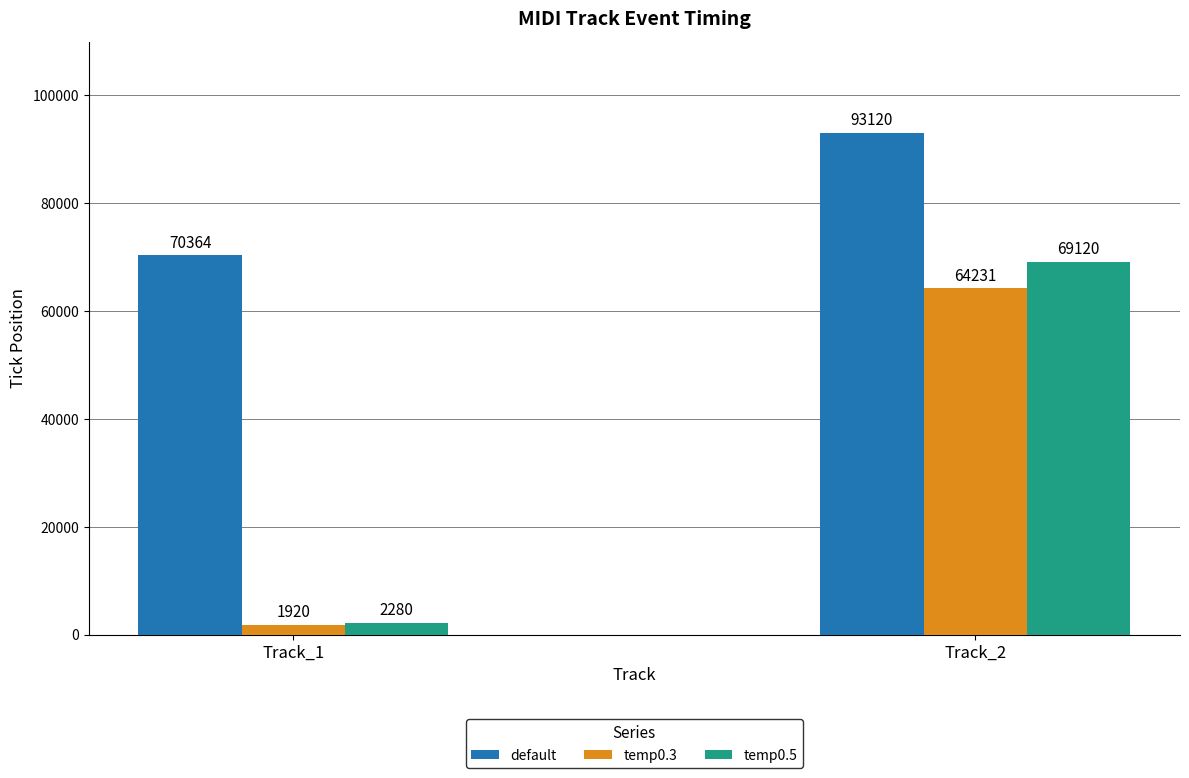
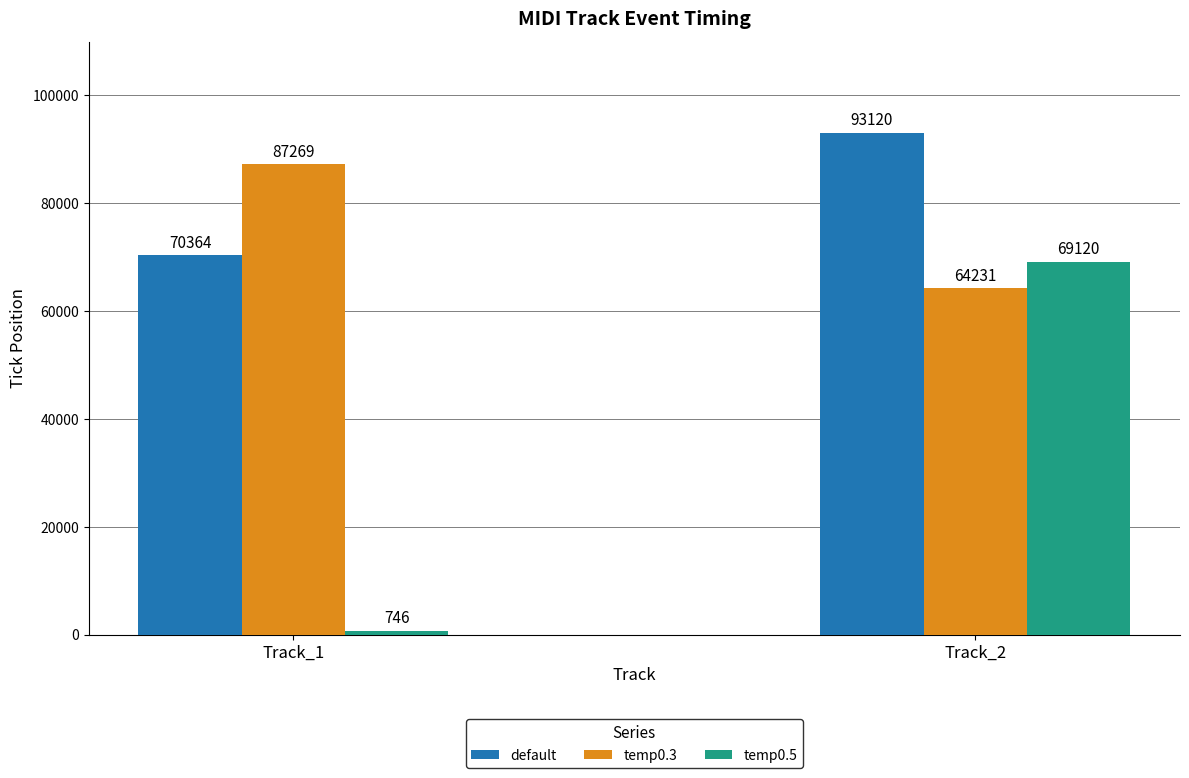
temp0.3, Track_1: 1920 -> 87269
temp0.5, Track_1: 2280 -> 746
